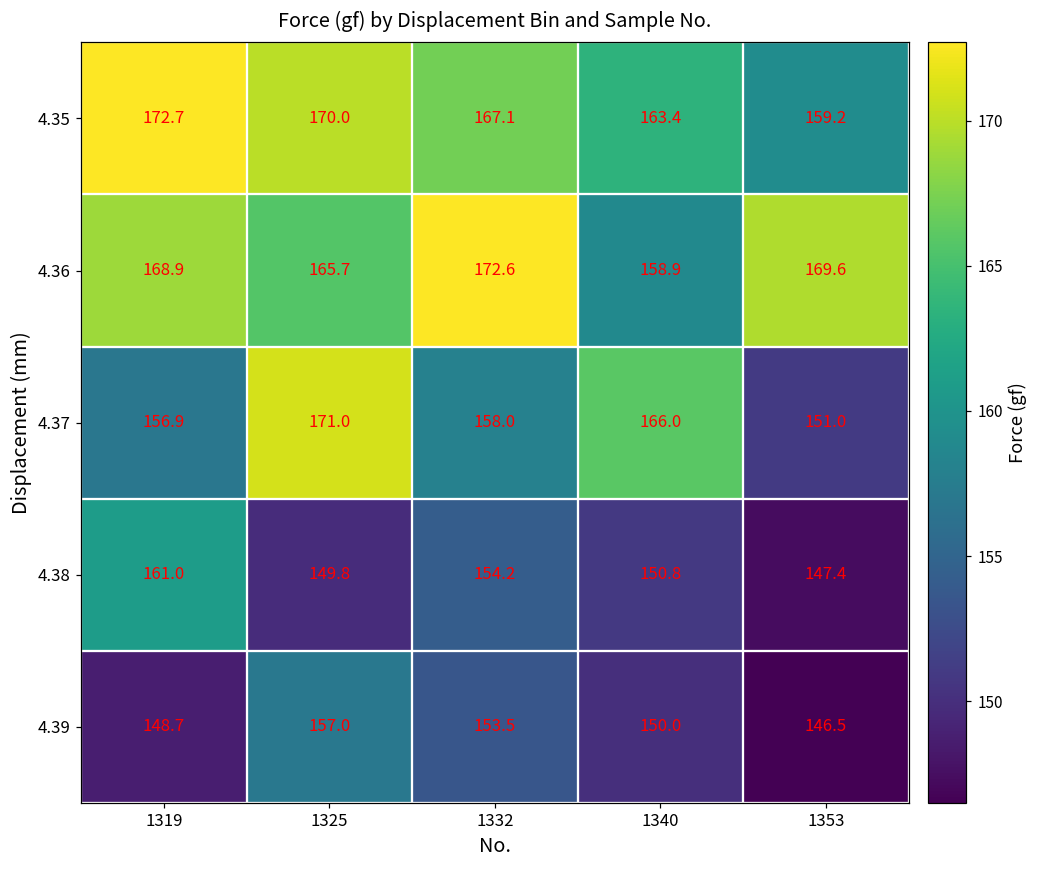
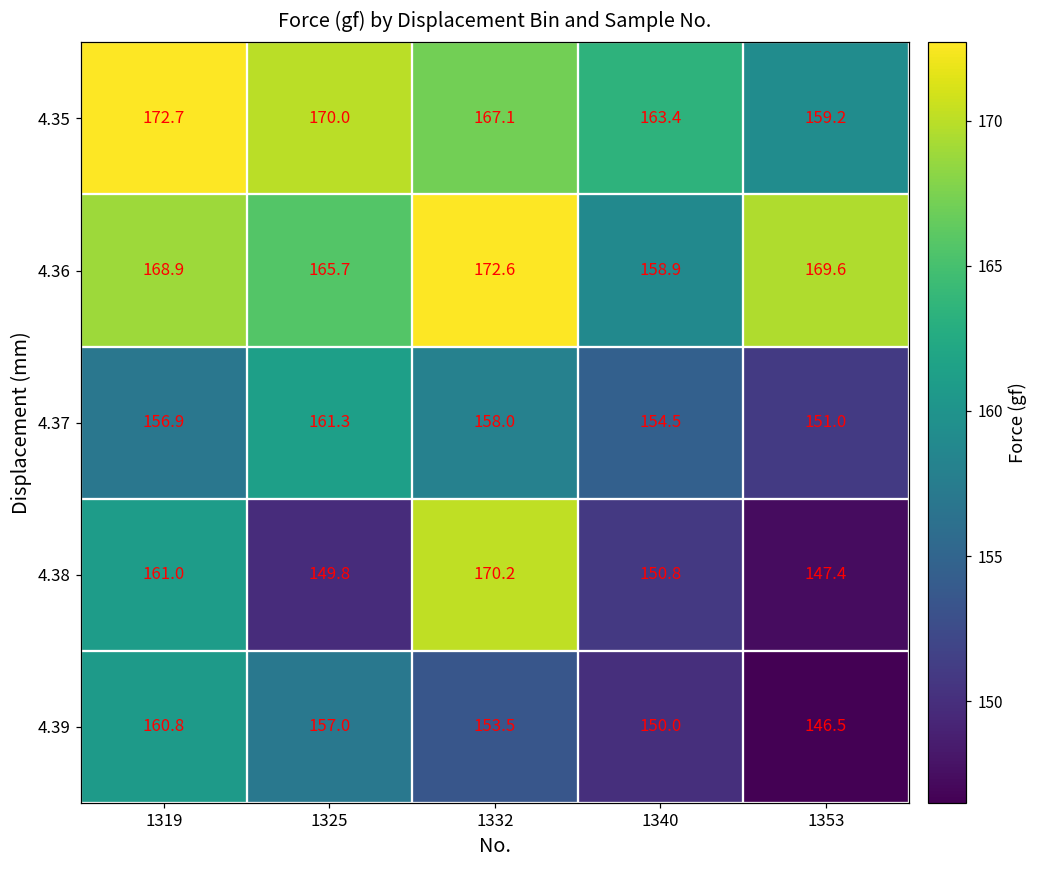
4.37, 1325: 171.0 -> 161.3
4.37, 1340: 166.0 -> 154.5
4.38, 1332: 154.2 -> 170.2
4.39, 1319: 148.7 -> 160.8
